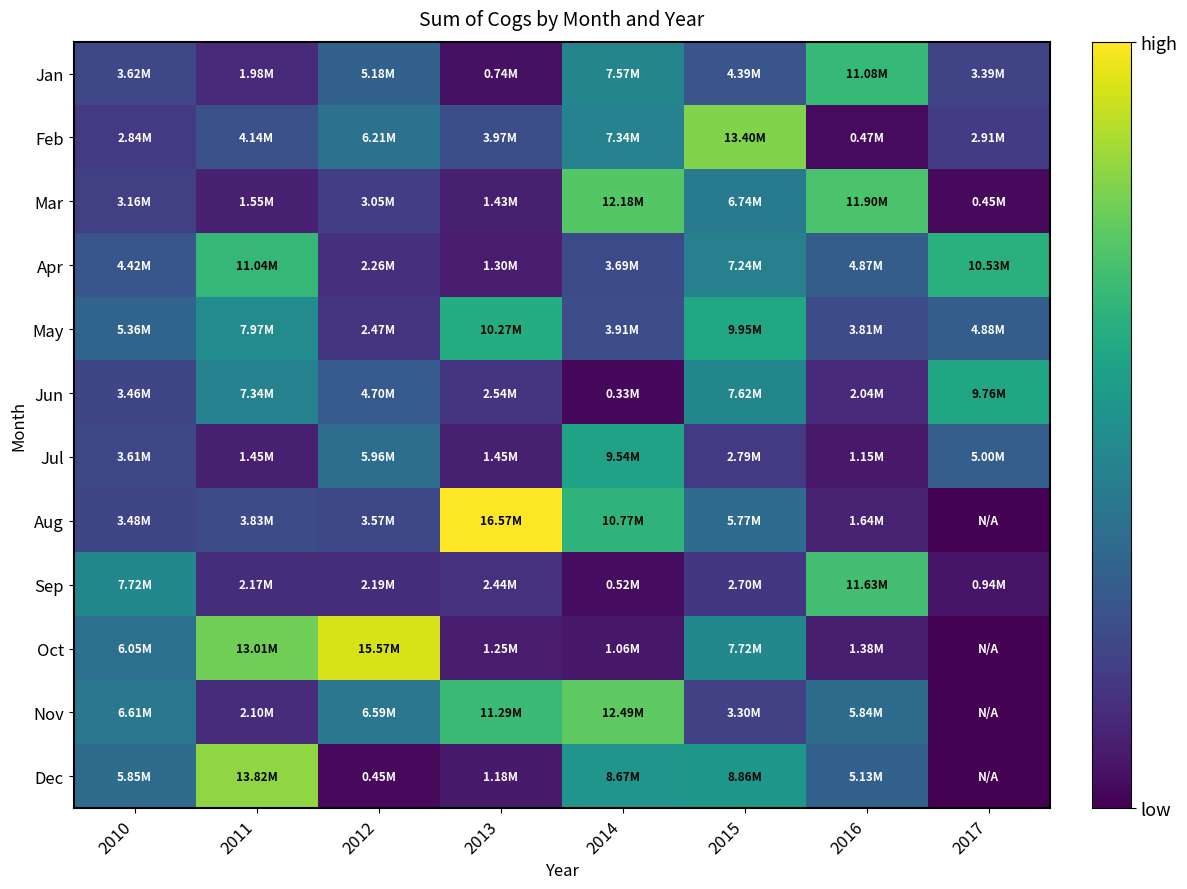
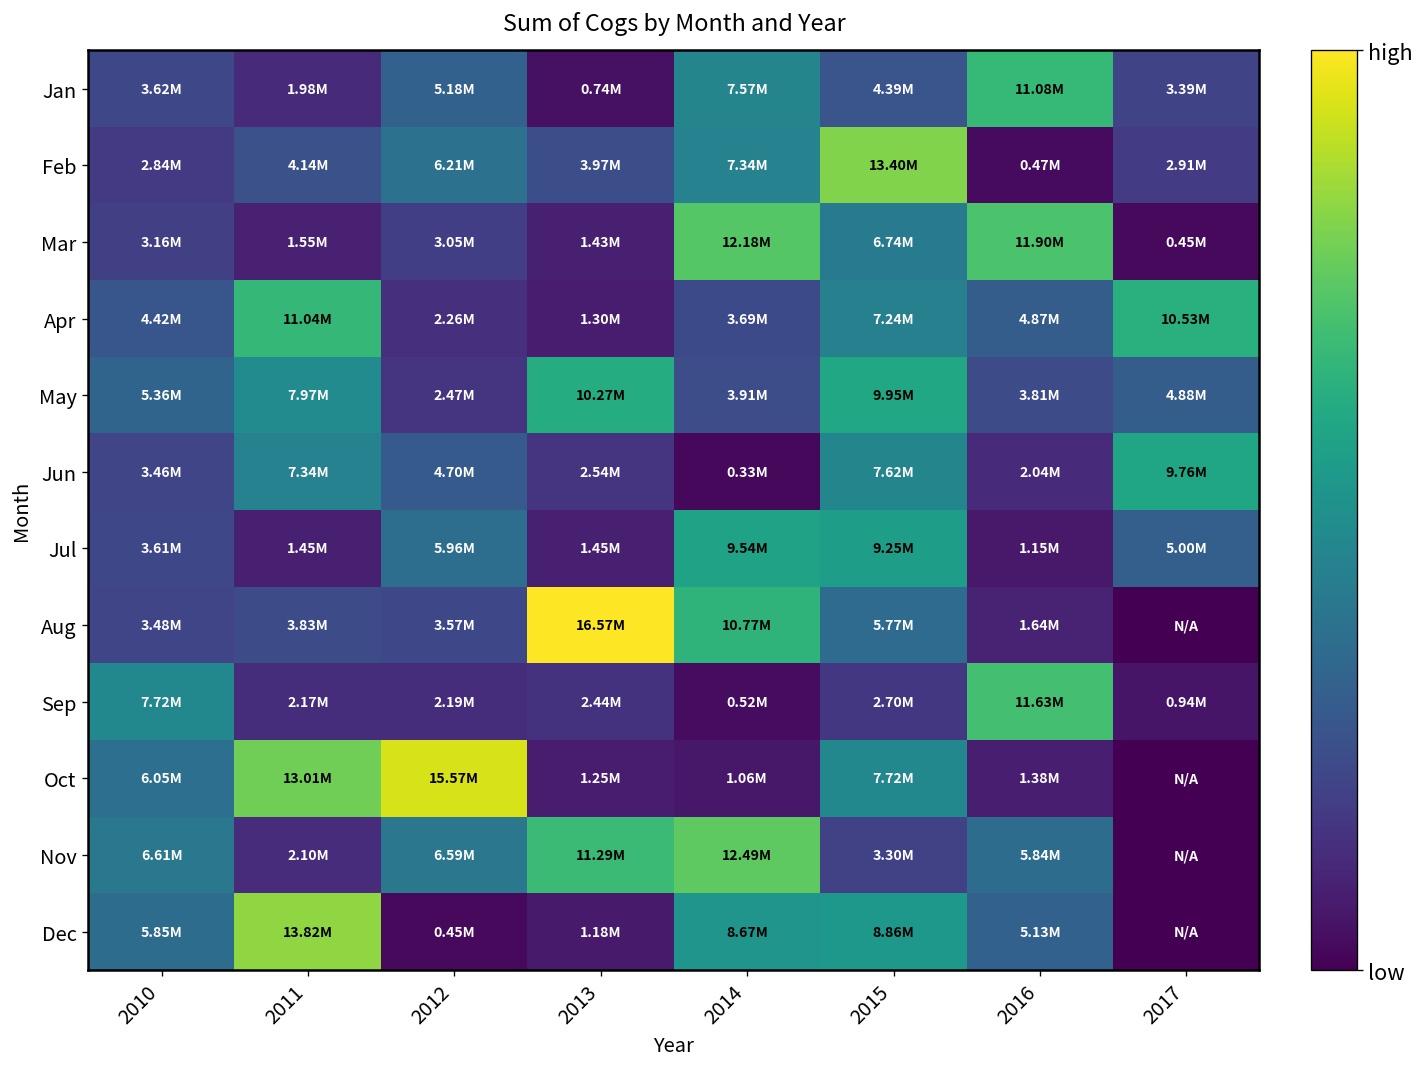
Jul, 2015: 2.79M -> 9.25M
